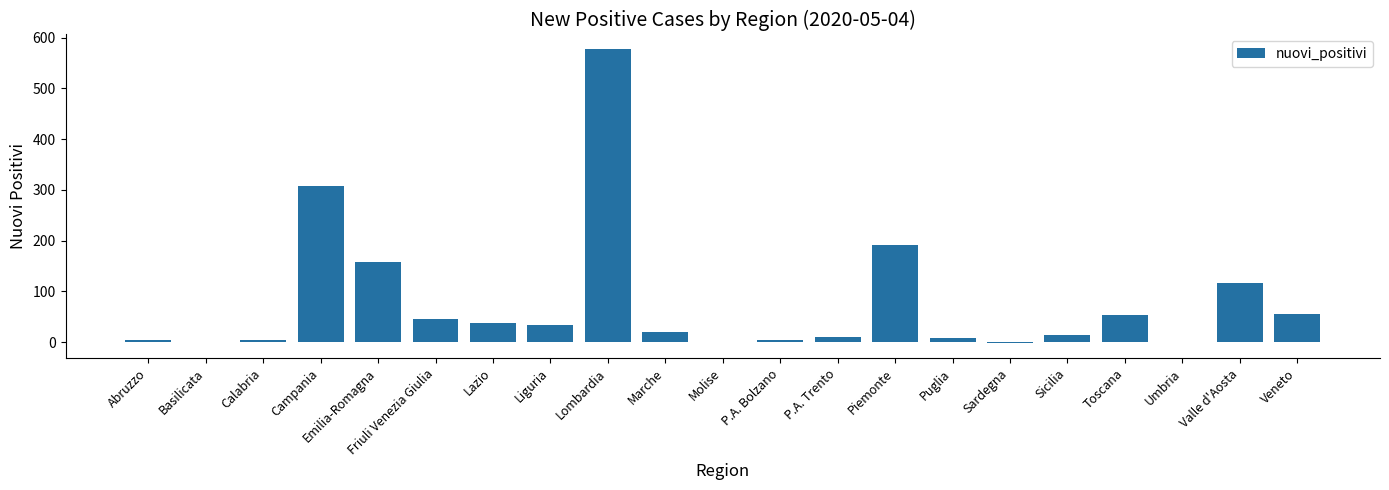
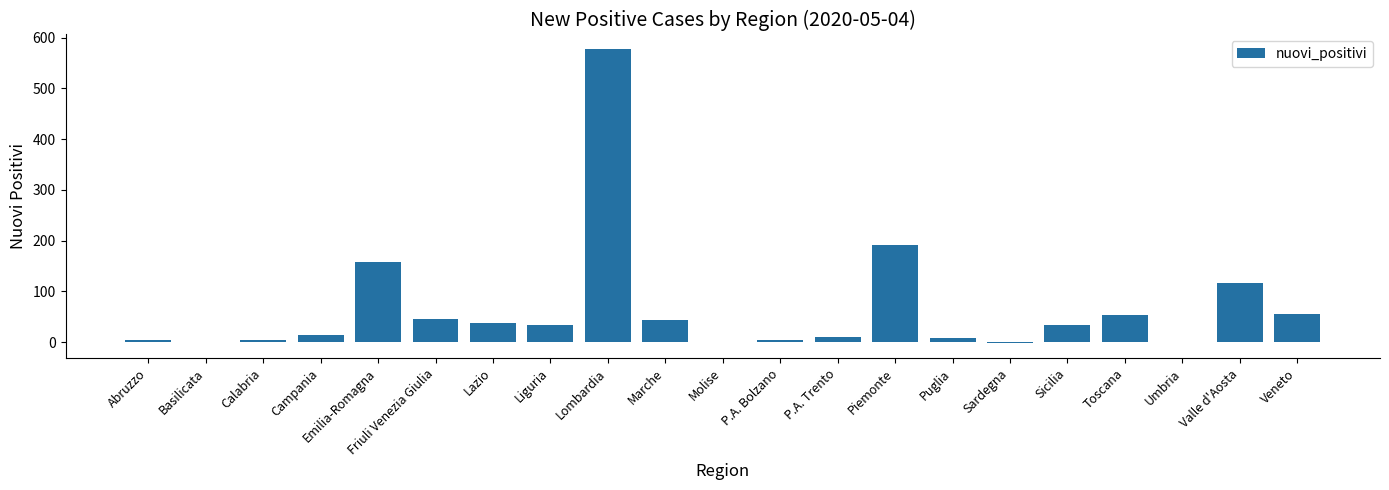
Campania: 310 -> 10
Marche: 20 -> 40
Sicilia: 20 -> 40
